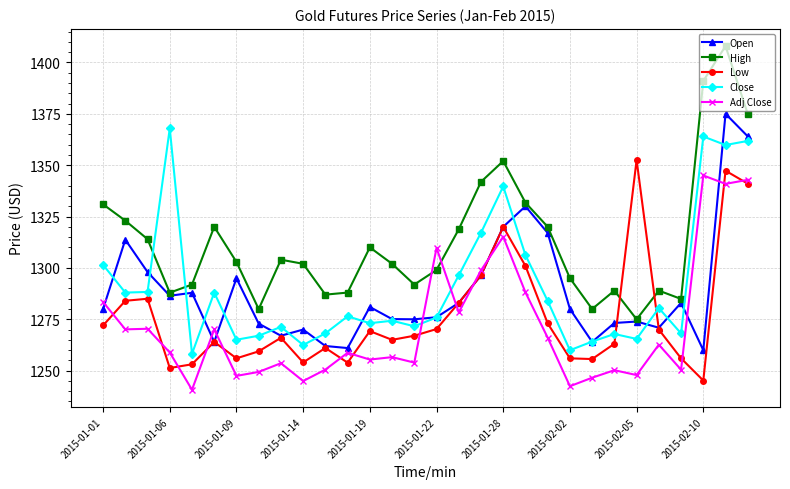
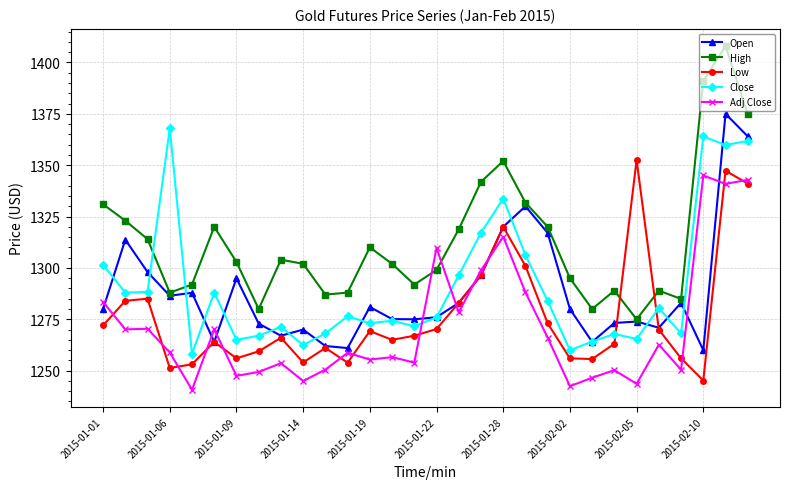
Close, 2015-01-28: 1340 -> 1334
Adj Close, 2015-02-05: 1248 -> 1244
